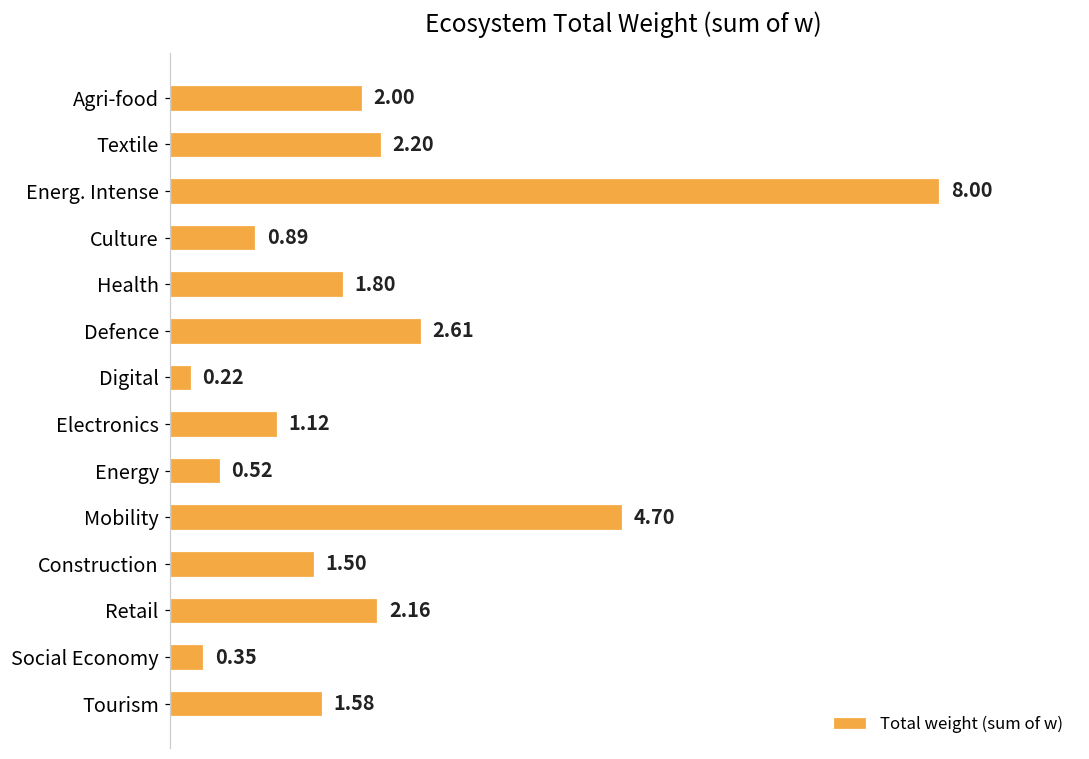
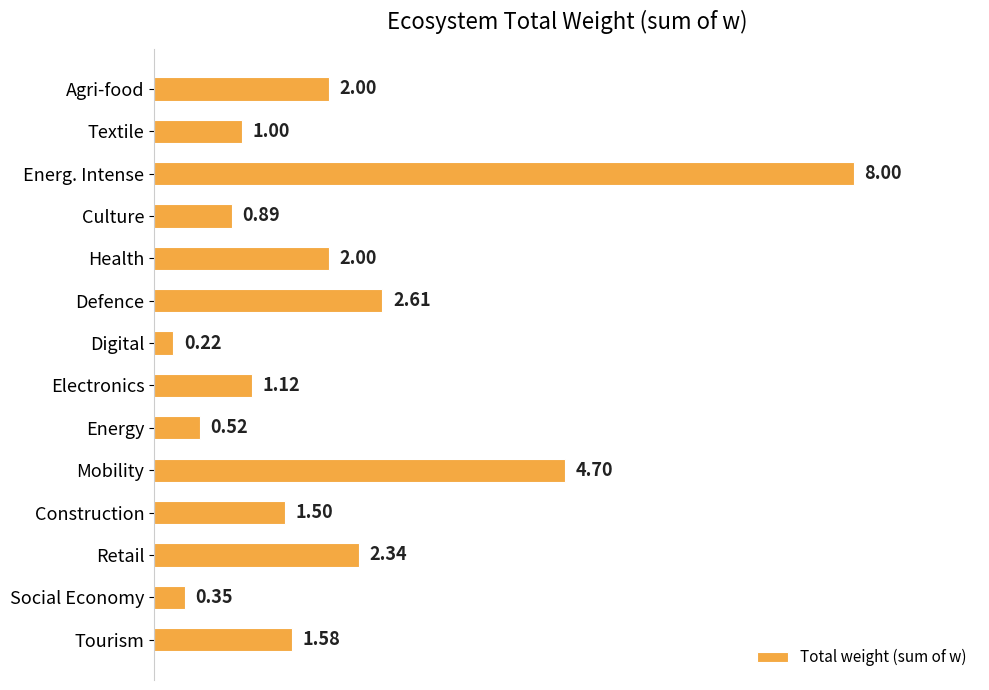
Textile: 2.20 -> 1.00
Health: 1.80 -> 2.00
Retail: 2.16 -> 2.34
